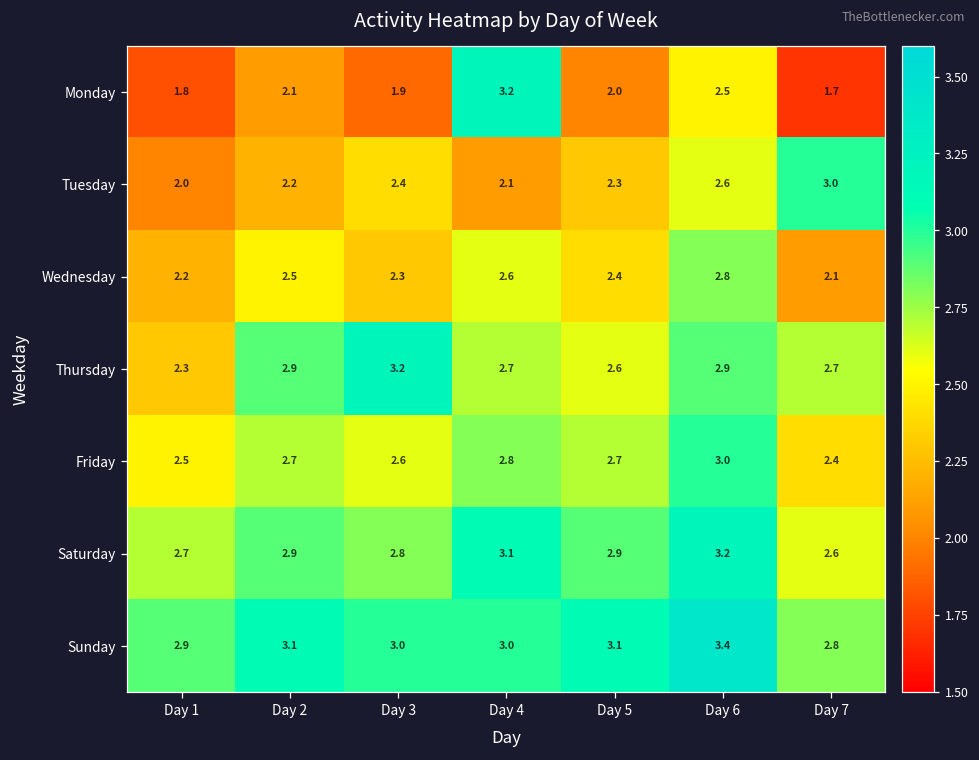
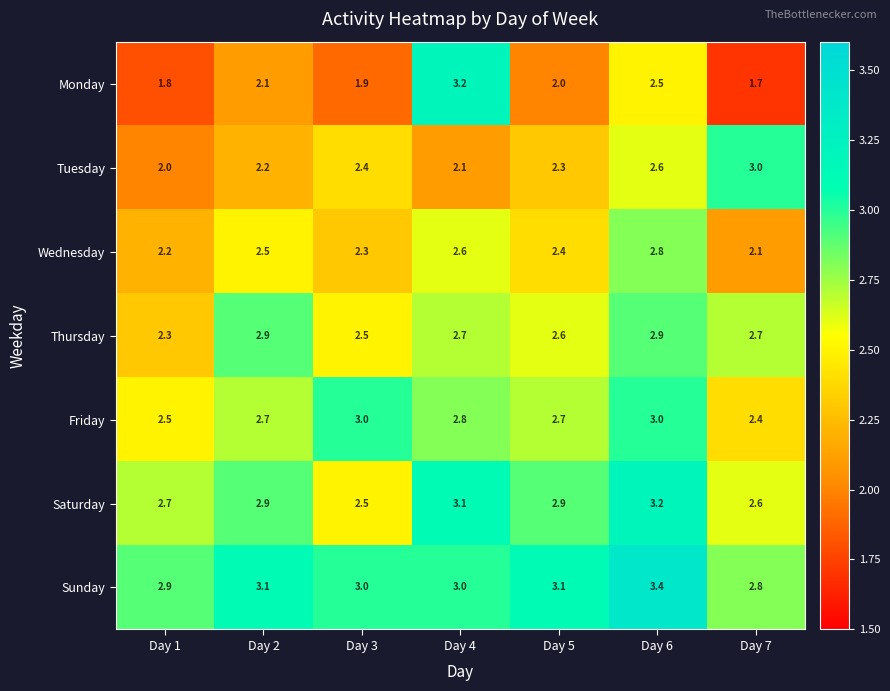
Thursday, Day 3: 3.2 -> 2.5
Friday, Day 3: 2.6 -> 3.0
Saturday, Day 3: 2.8 -> 2.5
